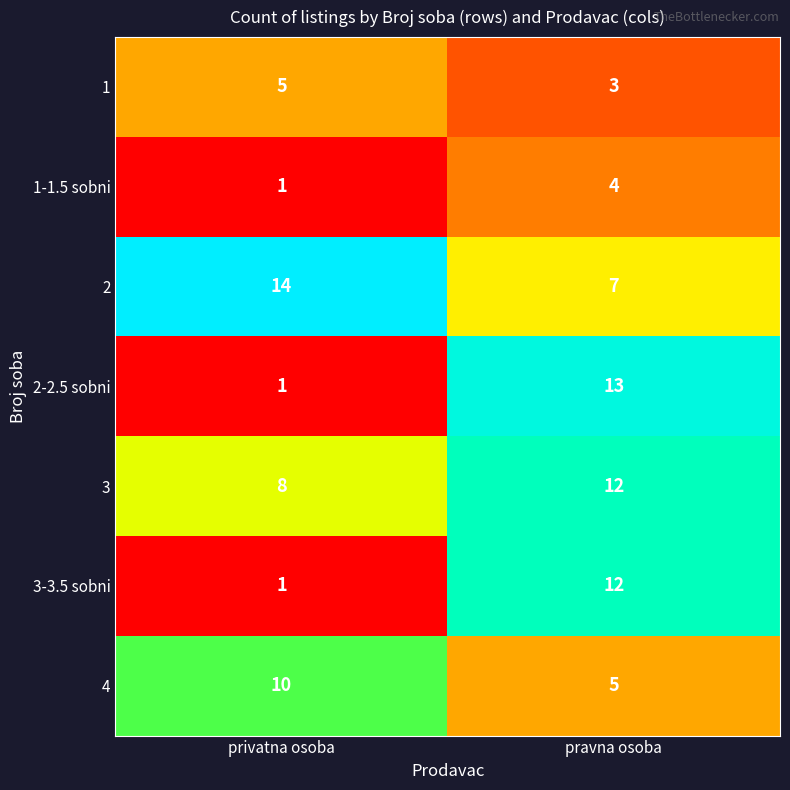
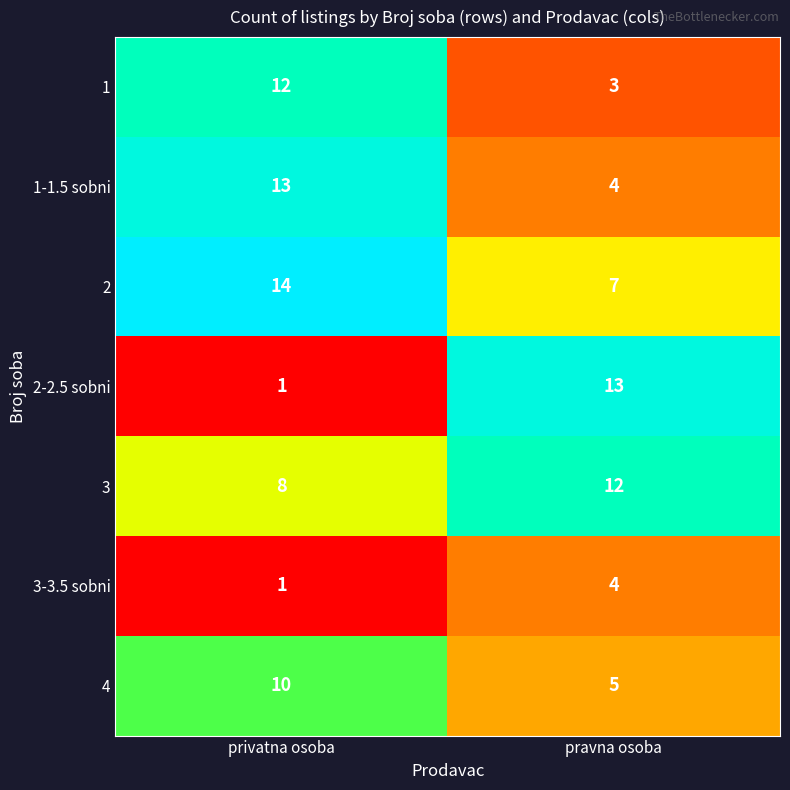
1, privatna osoba: 5 -> 12
1-1.5 sobni, privatna osoba: 1 -> 13
3-3.5 sobni, pravna osoba: 12 -> 4
